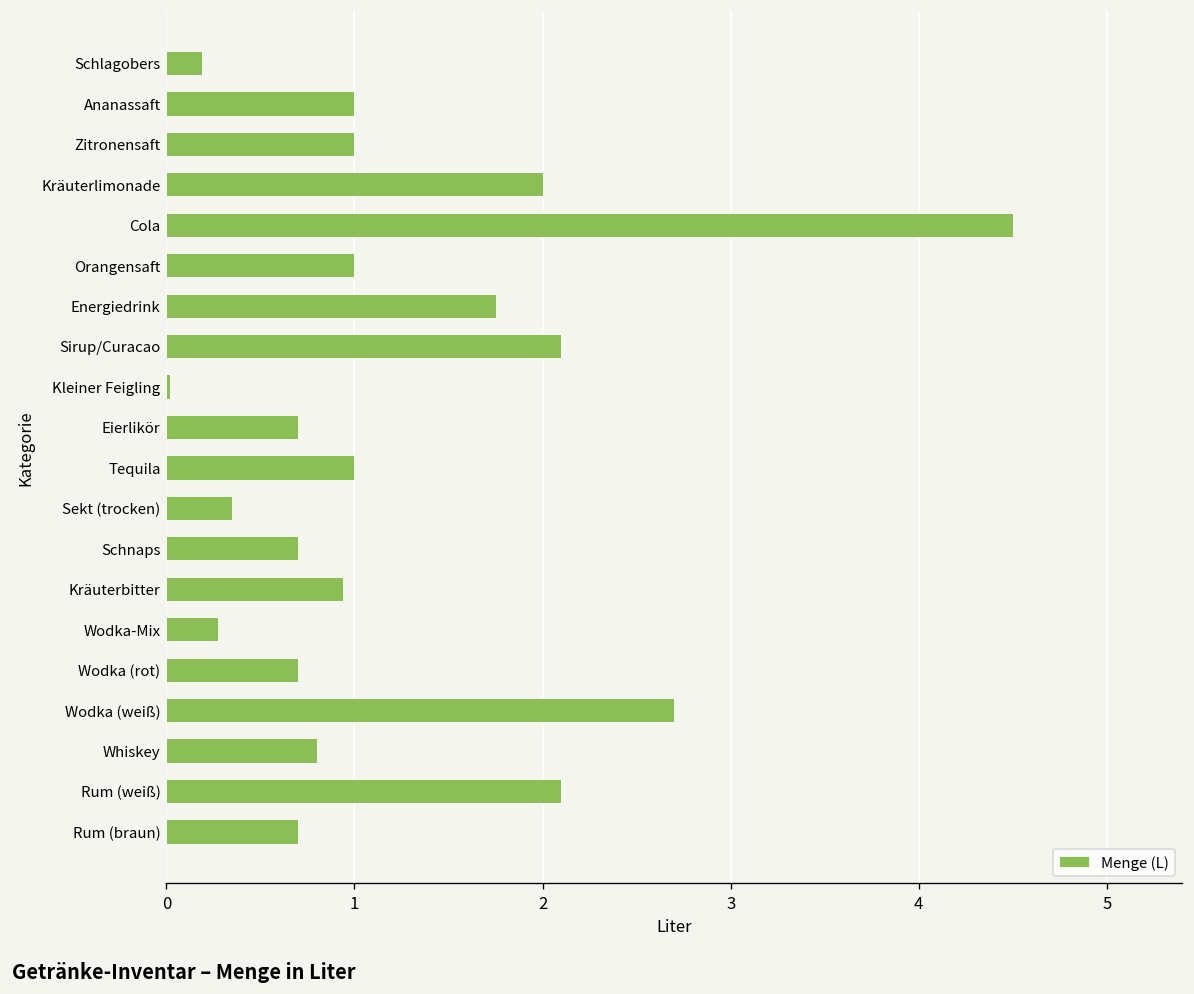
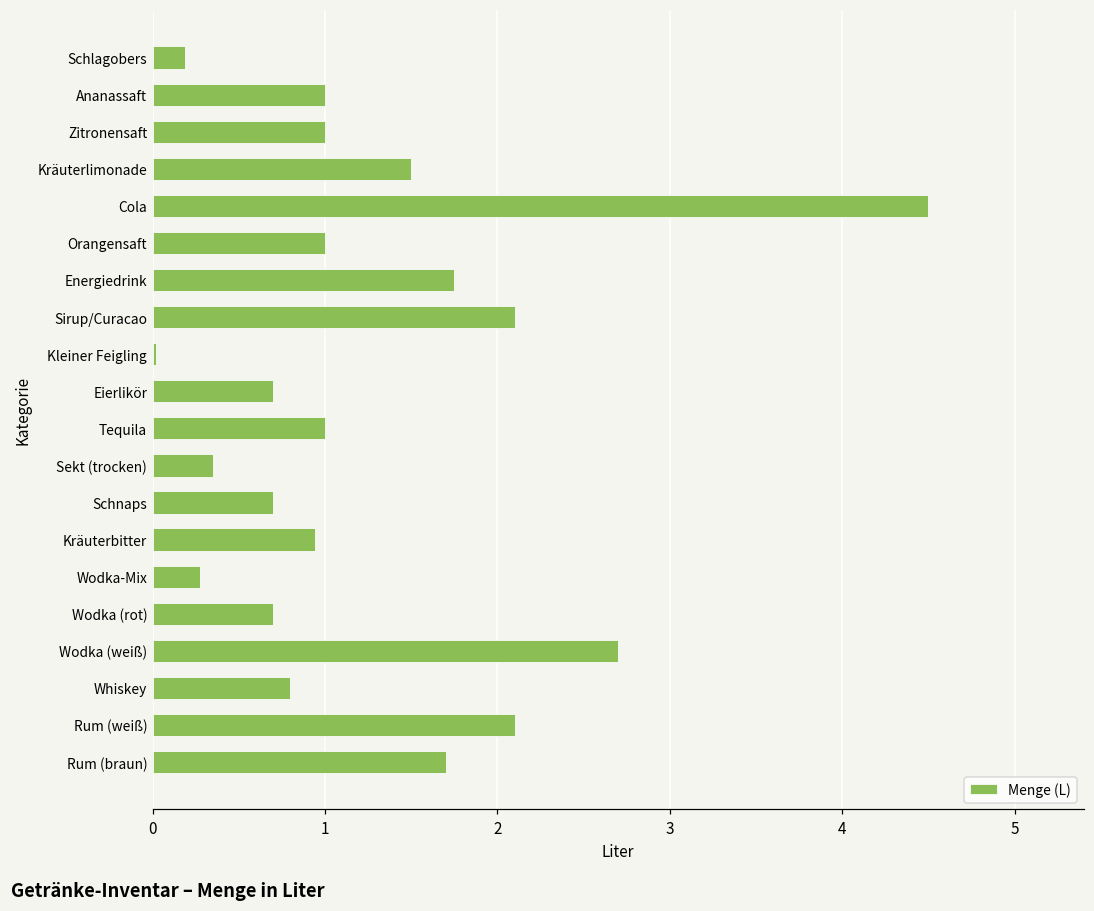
Kräuterlimonade: 2.0 -> 1.5
Rum (braun): 0.7 -> 1.7
